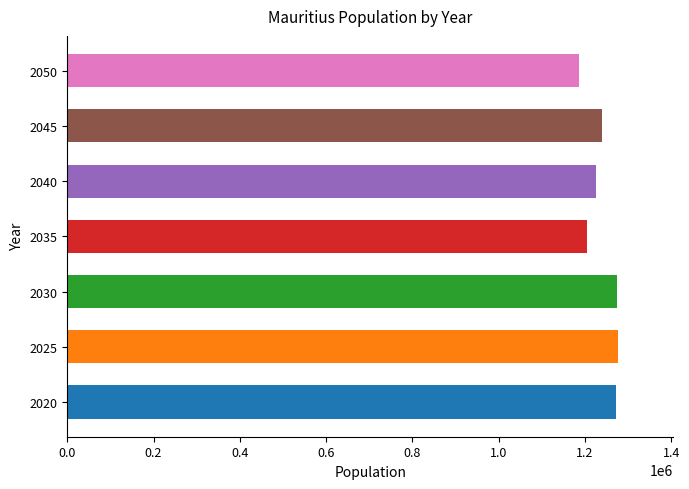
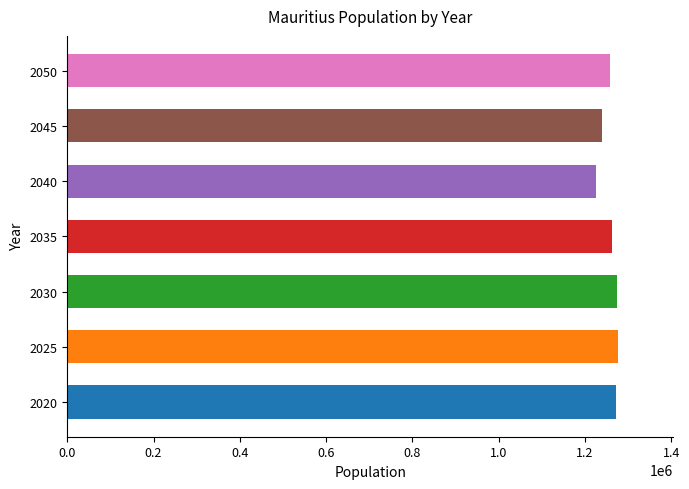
2050: 1190000 -> 1260000
2035: 1200000 -> 1260000
